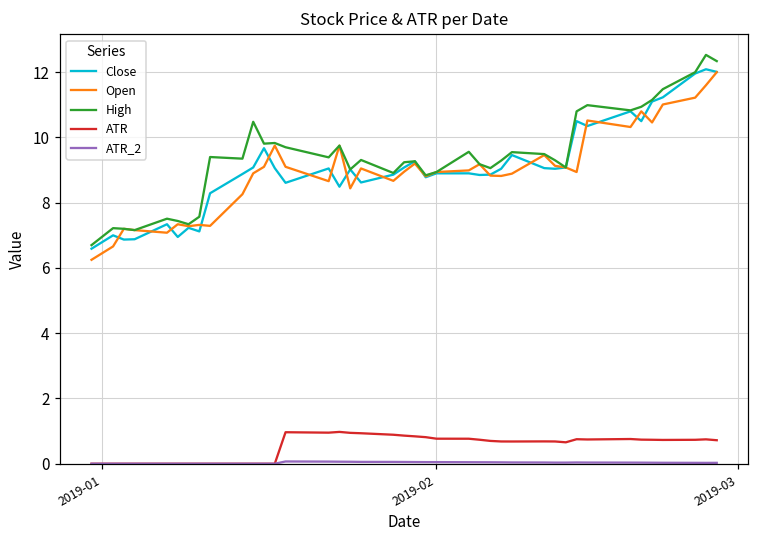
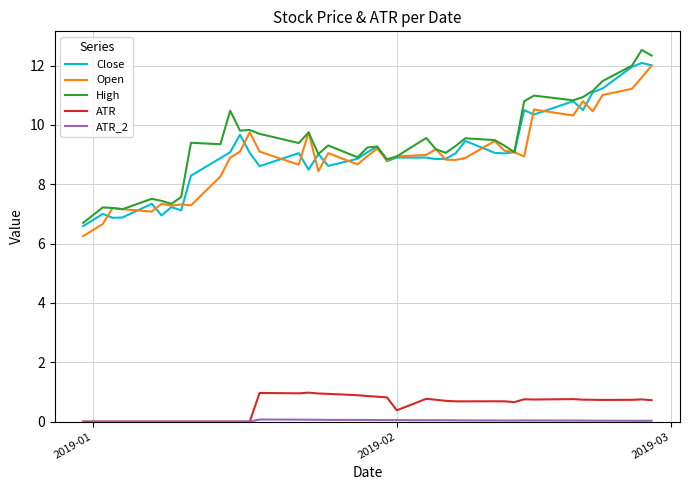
ATR, 2019-02: 0.8 -> 0.4
